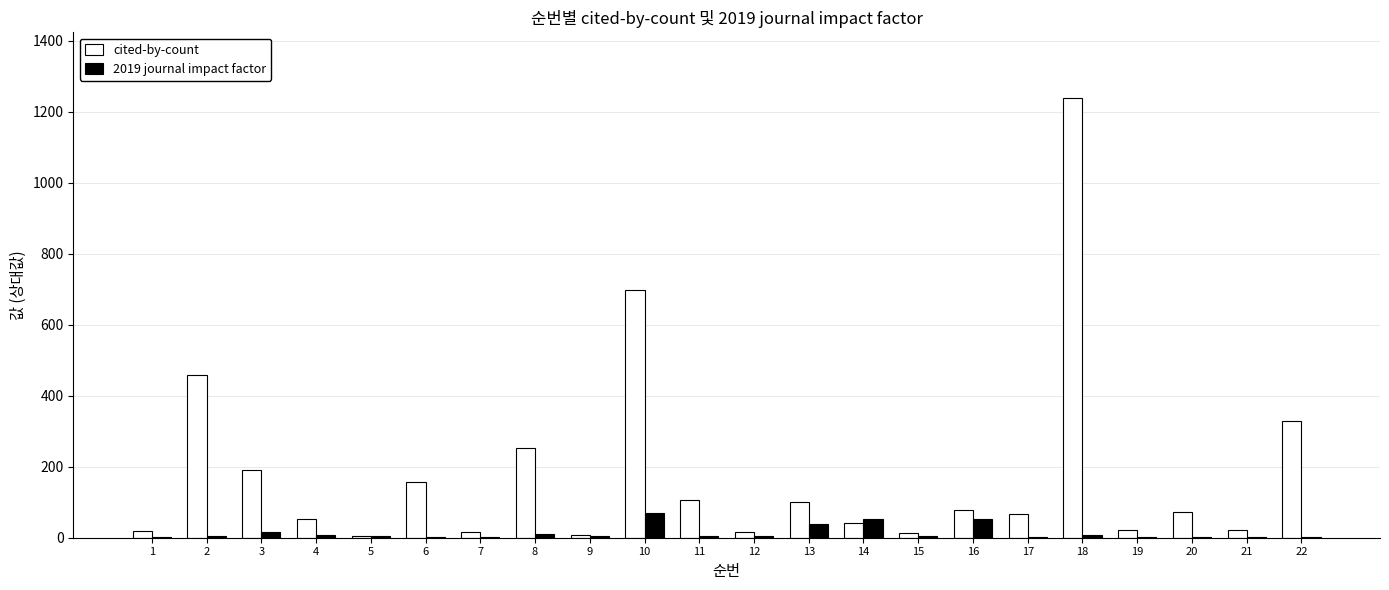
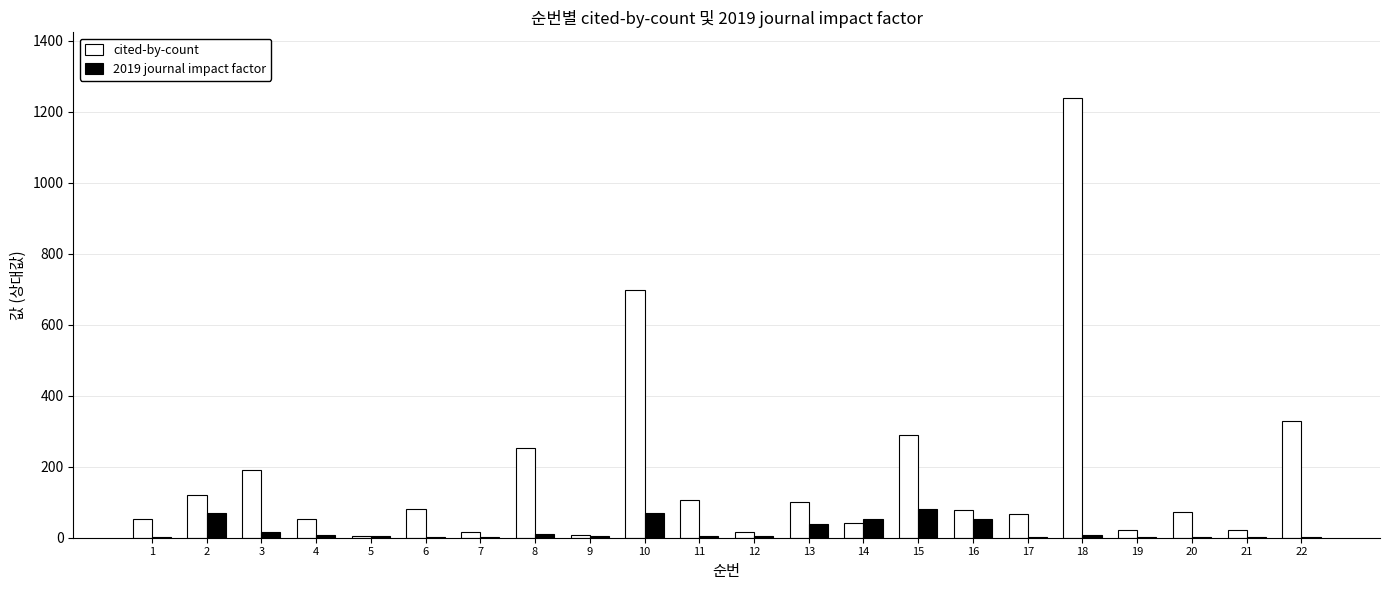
cited-by-count, 1: 20 -> 50
cited-by-count, 2: 460 -> 120
2019 journal impact factor, 2: 10 -> 70
cited-by-count, 6: 160 -> 80
cited-by-count, 15: 10 -> 290
2019 journal impact factor, 15: 0 -> 80
